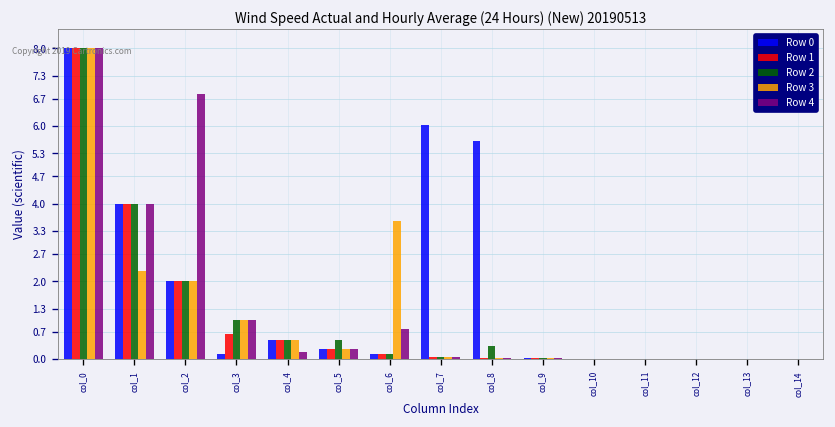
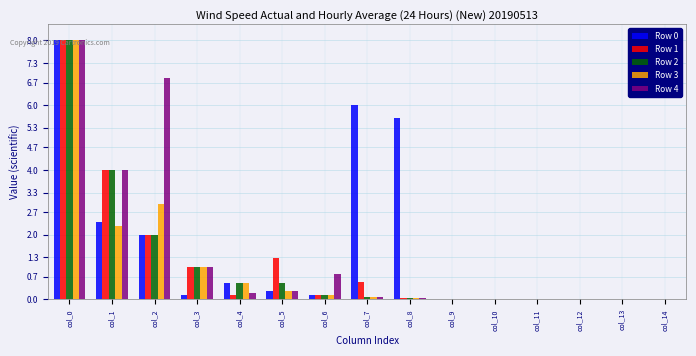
Row 0, col_1: 4.0 -> 2.4
Row 3, col_2: 2.0 -> 2.9
Row 1, col_3: 0.6 -> 1.0
Row 1, col_4: 0.5 -> 0.1
Row 1, col_5: 0.3 -> 1.3
Row 3, col_6: 3.6 -> 0.1
Row 1, col_7: 0.1 -> 0.5
Row 2, col_8: 0.3 -> 0.0
